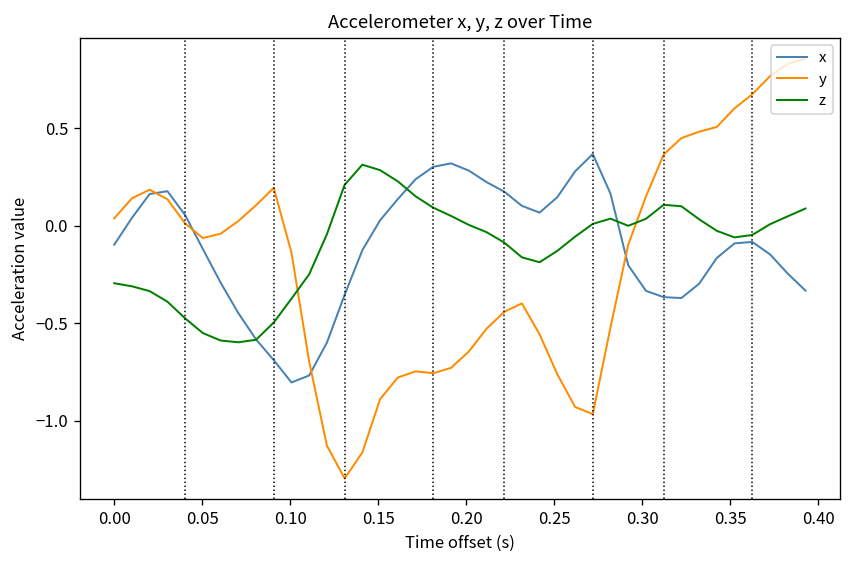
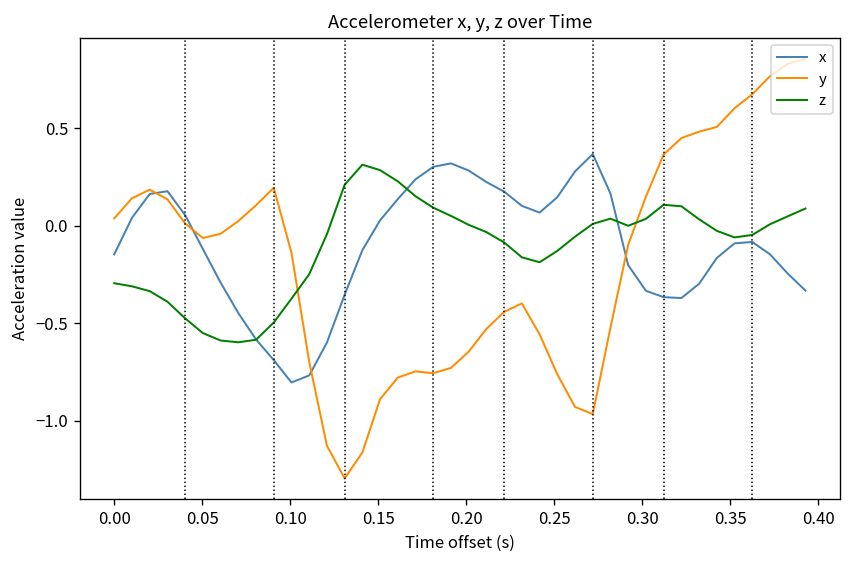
x, 0.00: -0.10 -> -0.15
